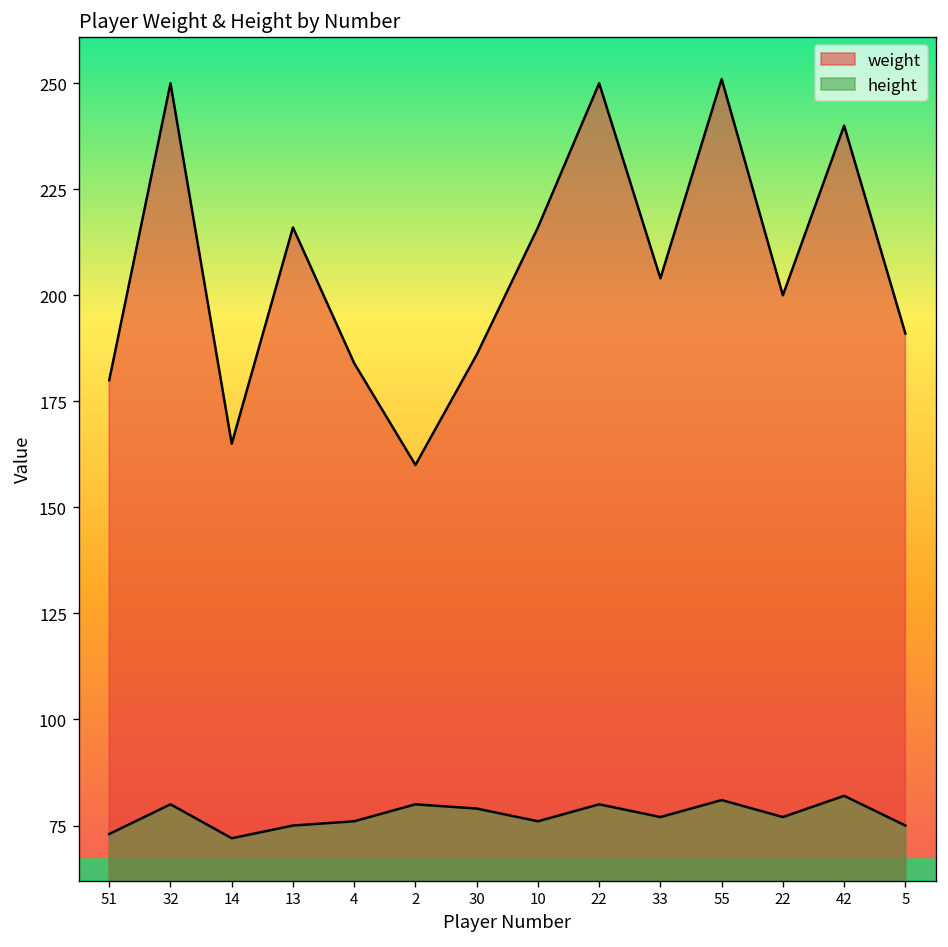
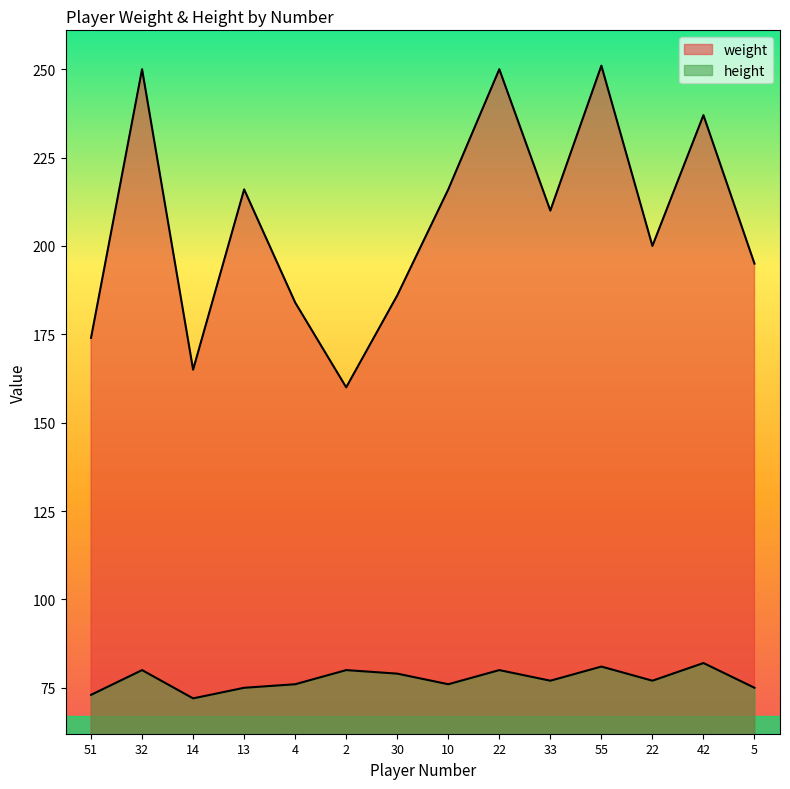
weight, 51: 180 -> 174
weight, 33: 204 -> 210
weight, 42: 240 -> 237
weight, 5: 191 -> 195
